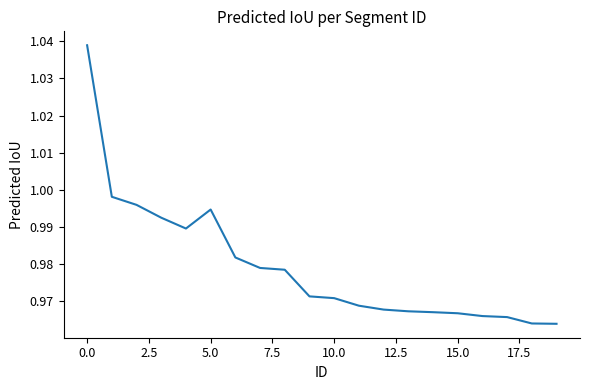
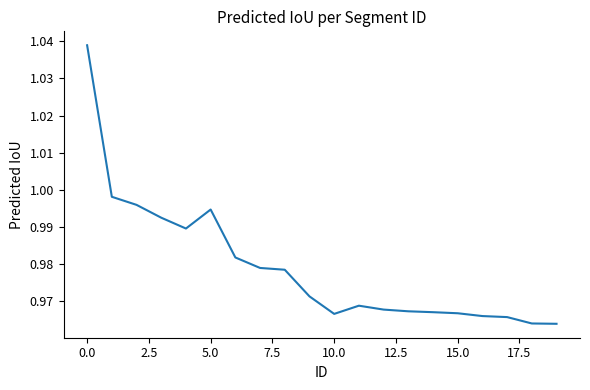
10.0: 0.971 -> 0.967
